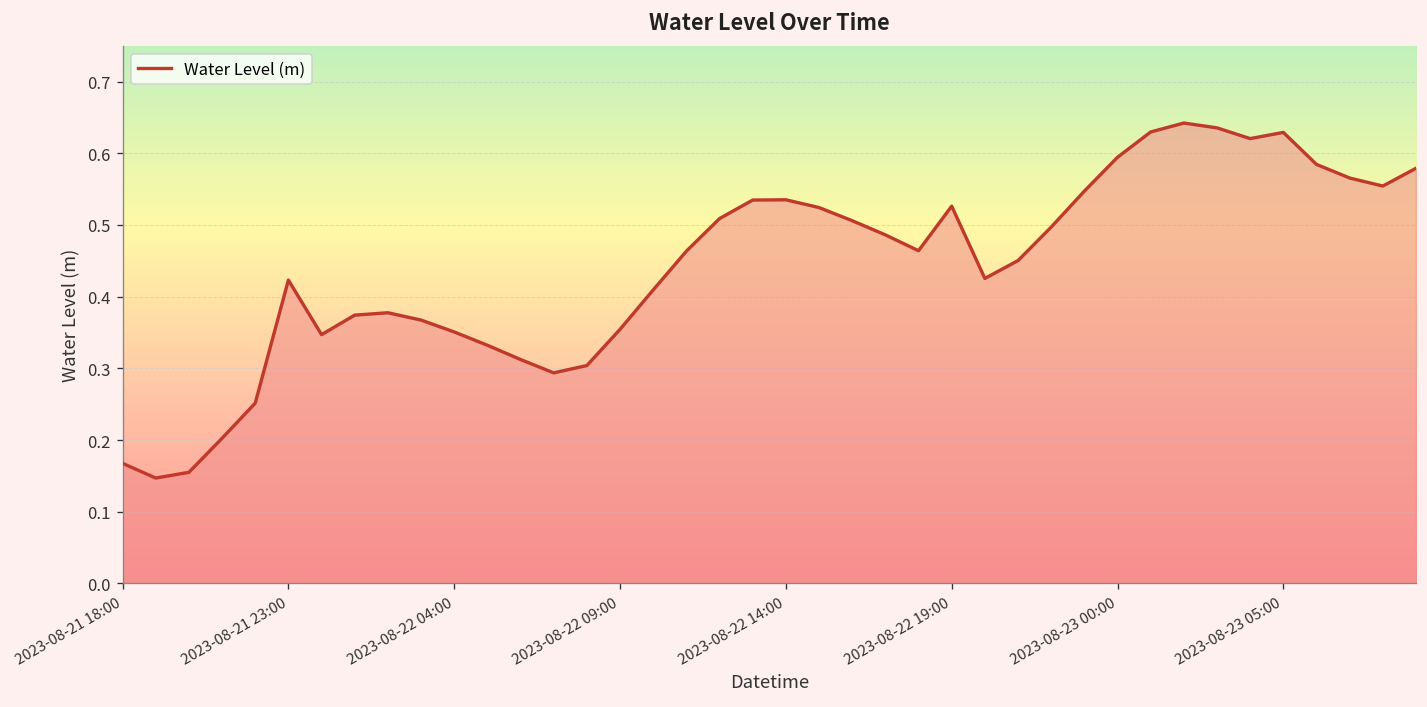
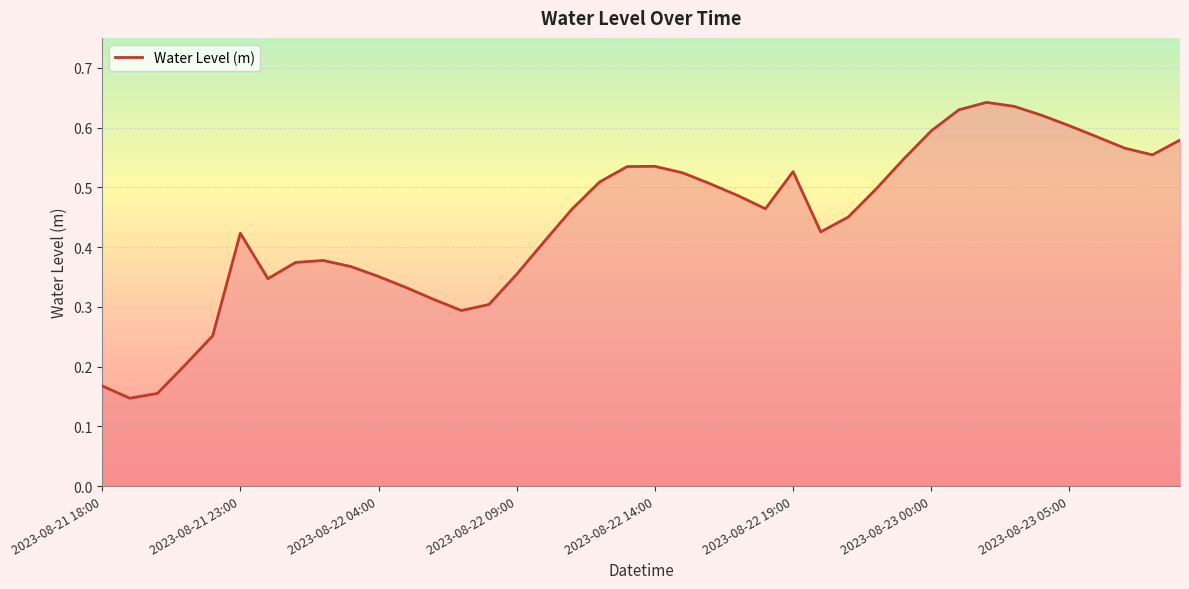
2023-08-23 05:00: 0.63 -> 0.60
